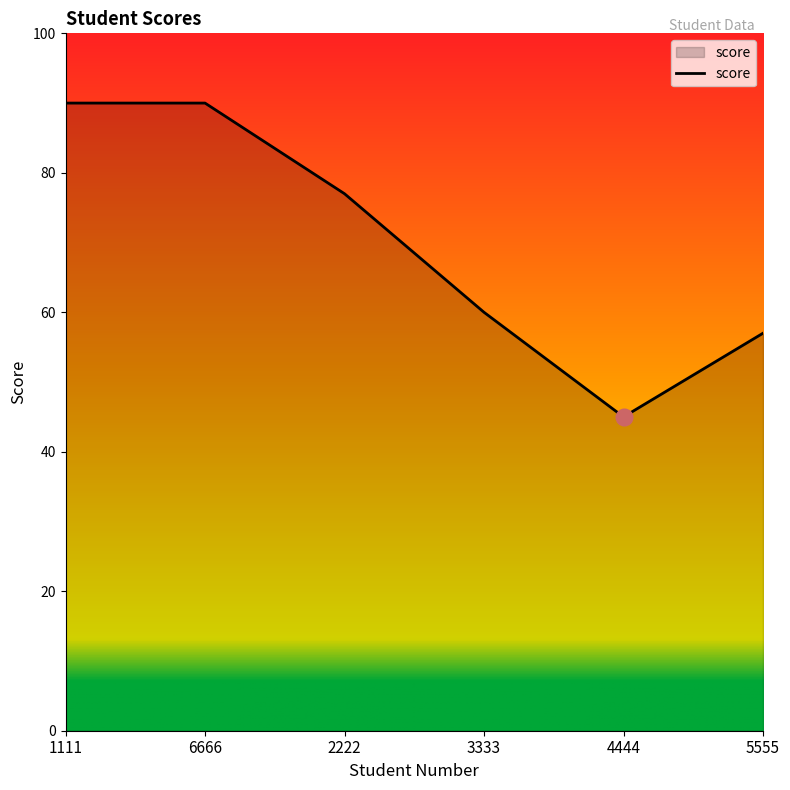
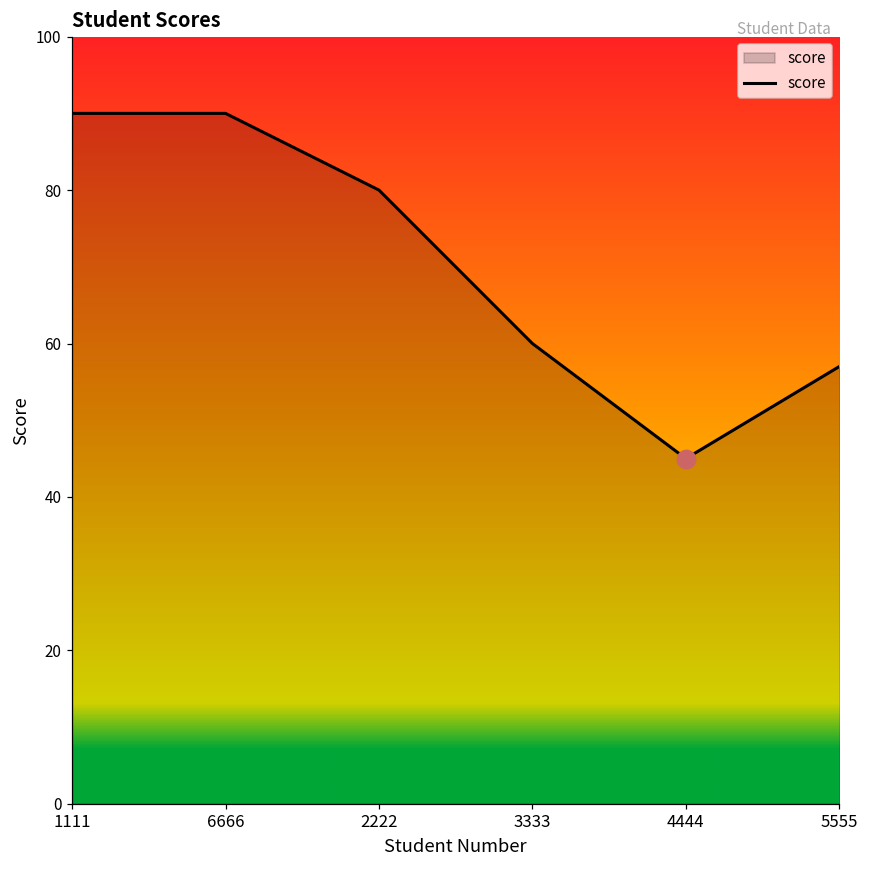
score, 2222: 77 -> 80
